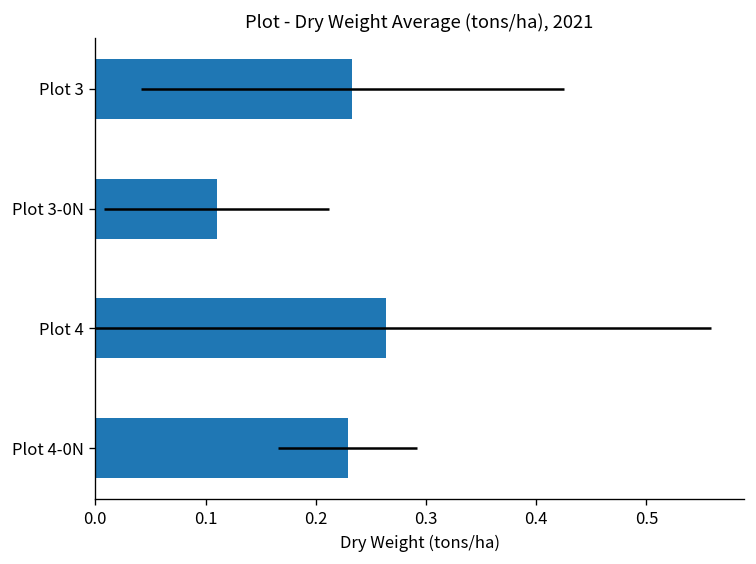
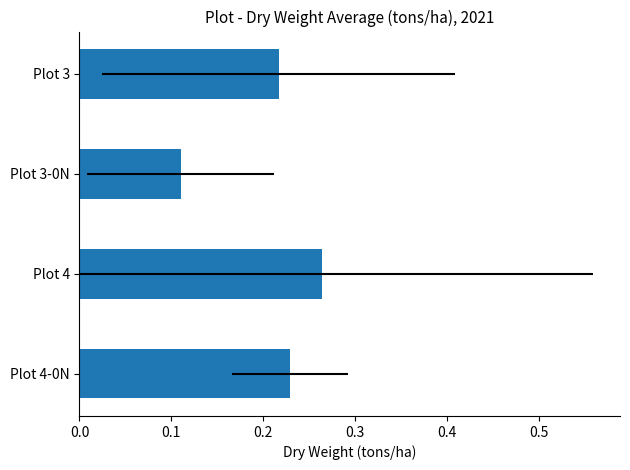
Plot 3: 0.23 -> 0.22
